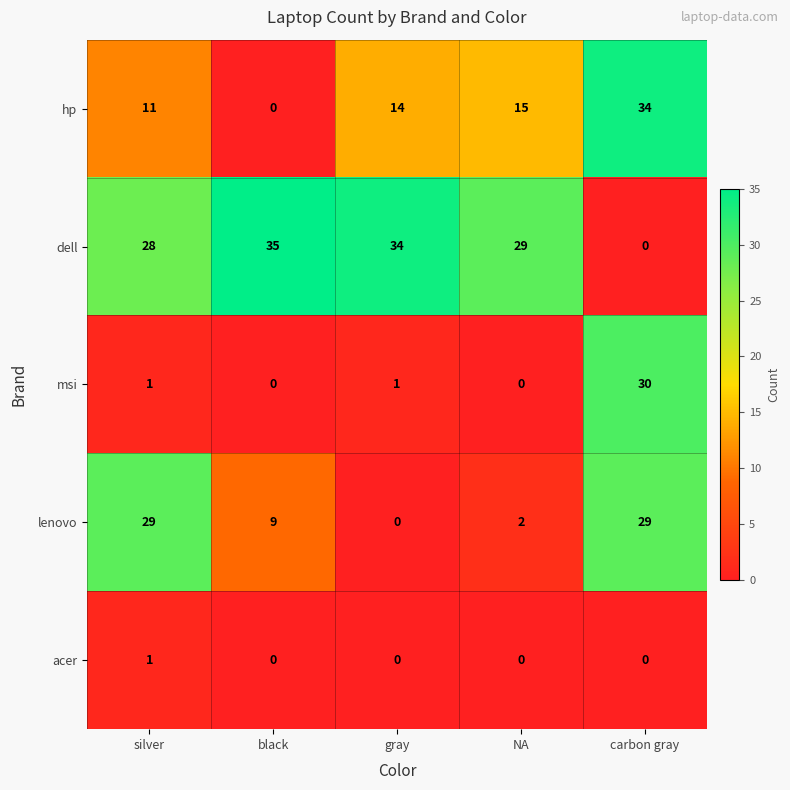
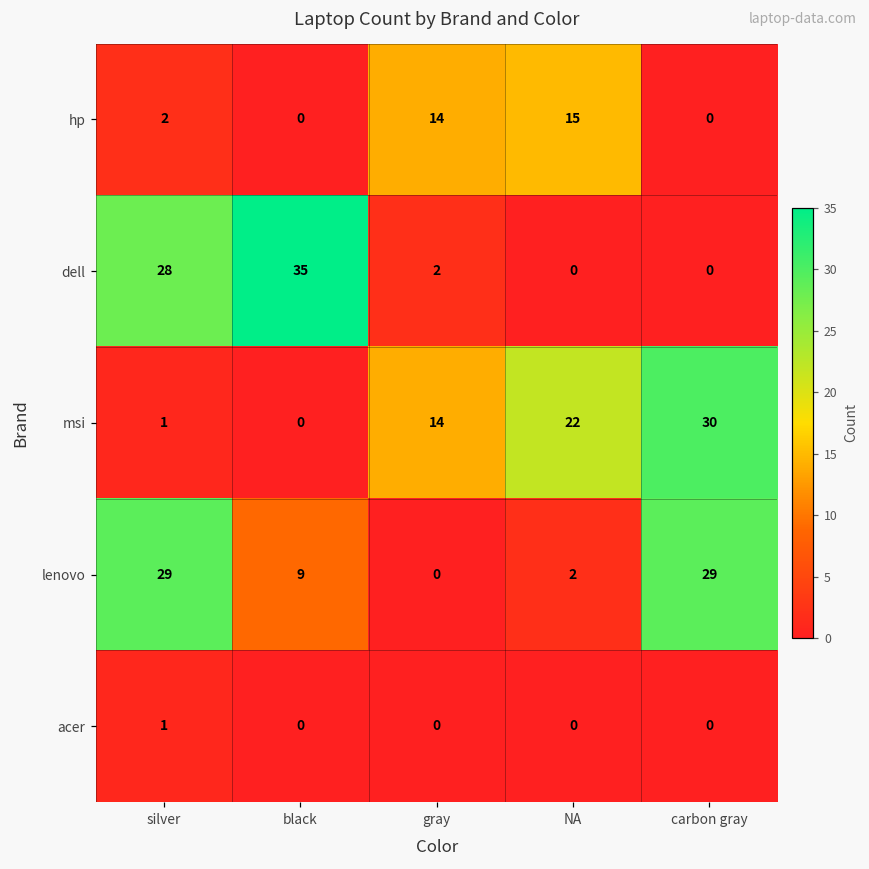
hp, silver: 11 -> 2
hp, carbon gray: 34 -> 0
dell, gray: 34 -> 2
dell, NA: 29 -> 0
msi, gray: 1 -> 14
msi, NA: 0 -> 22
